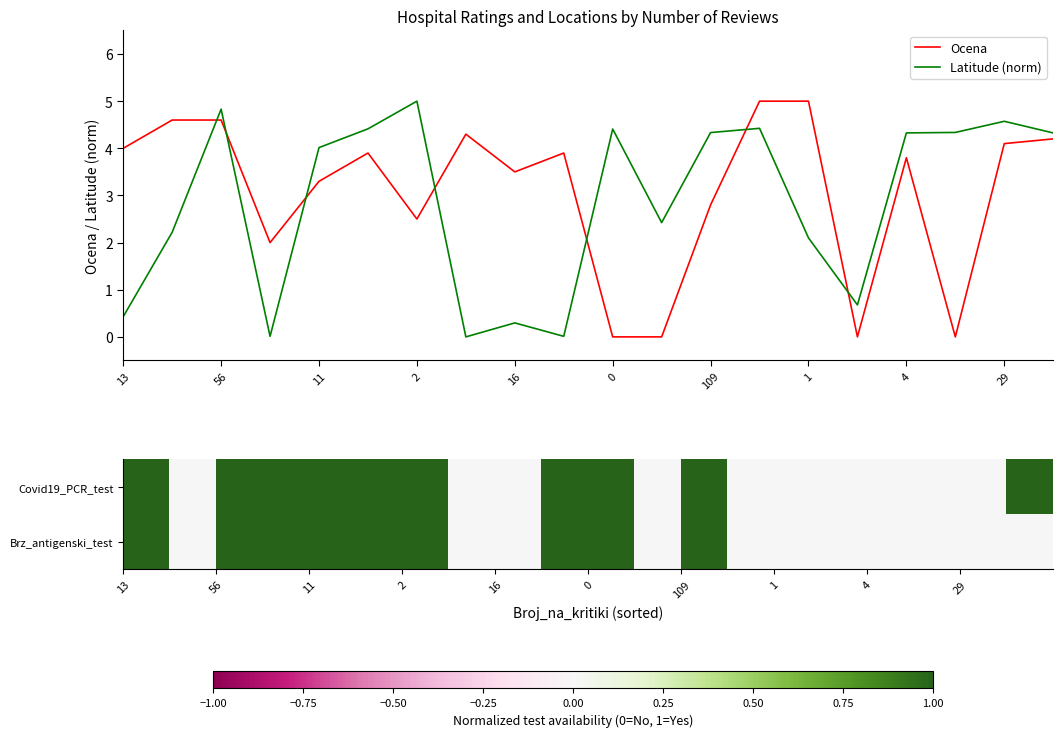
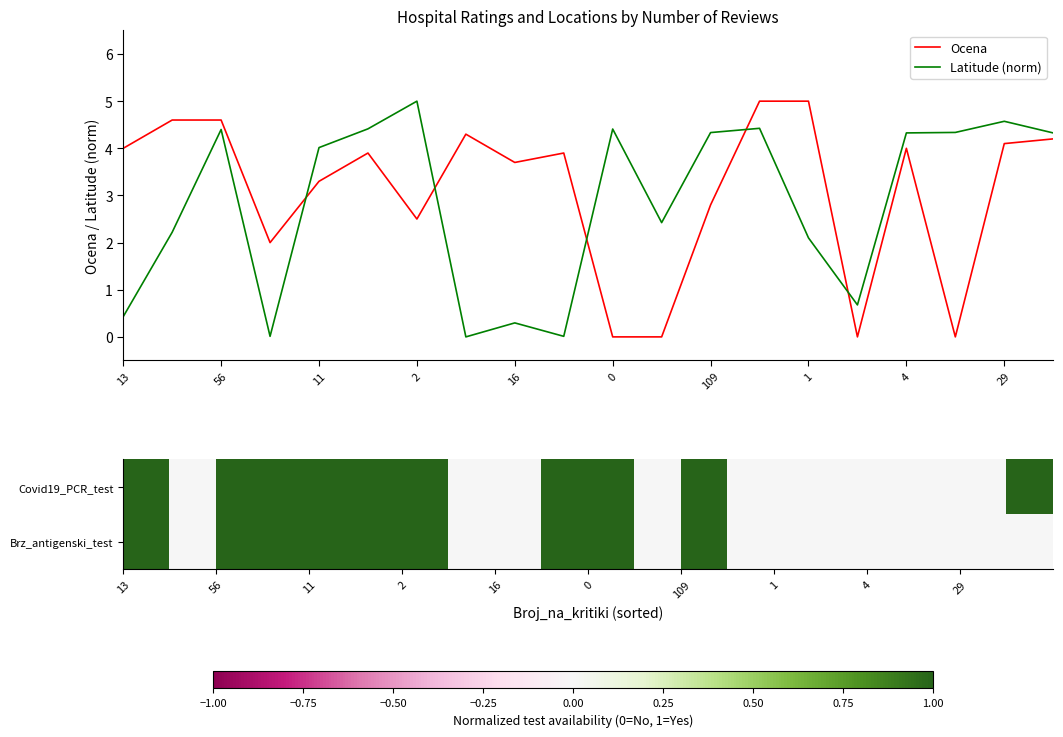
Hospital Ratings and Locations by Number of Reviews, Latitude (norm), 56: 4.8 -> 4.4
Hospital Ratings and Locations by Number of Reviews, Ocena, 16: 3.5 -> 3.7
Hospital Ratings and Locations by Number of Reviews, Ocena, 4: 3.8 -> 4.0
